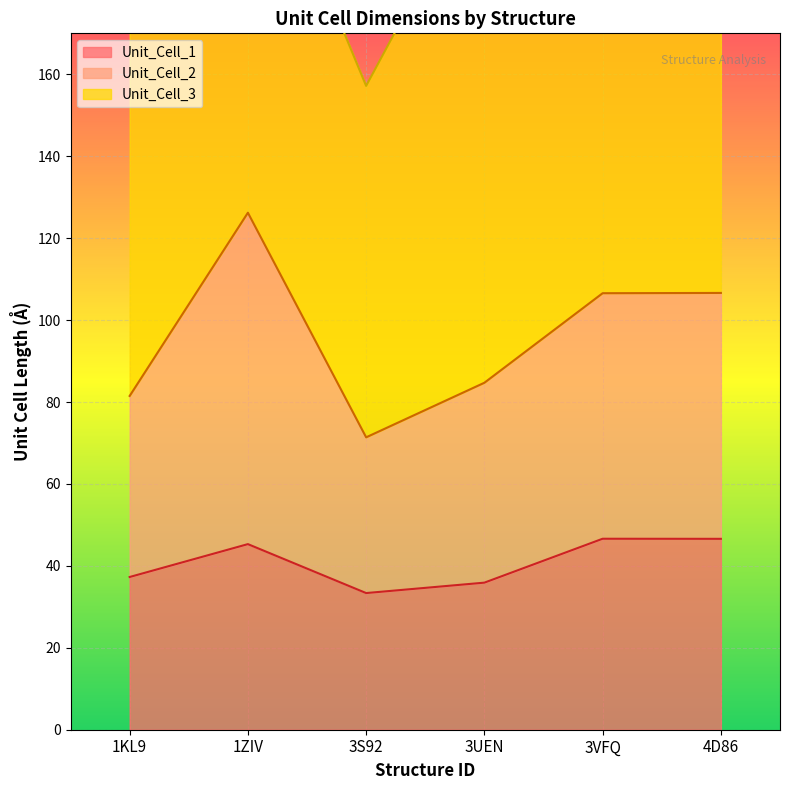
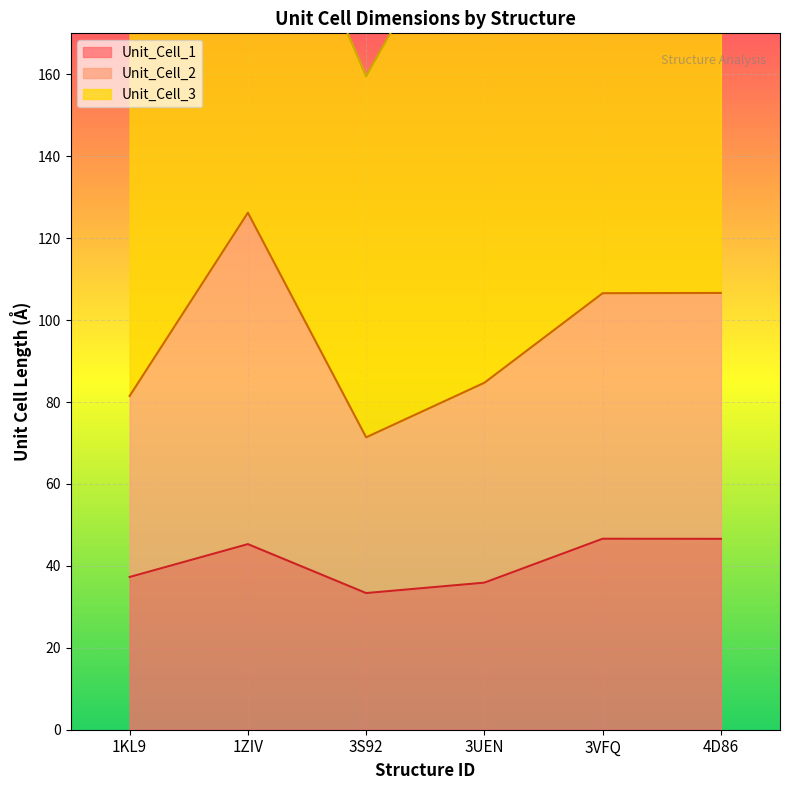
Unit_Cell_3, 3S92: 86 -> 88
